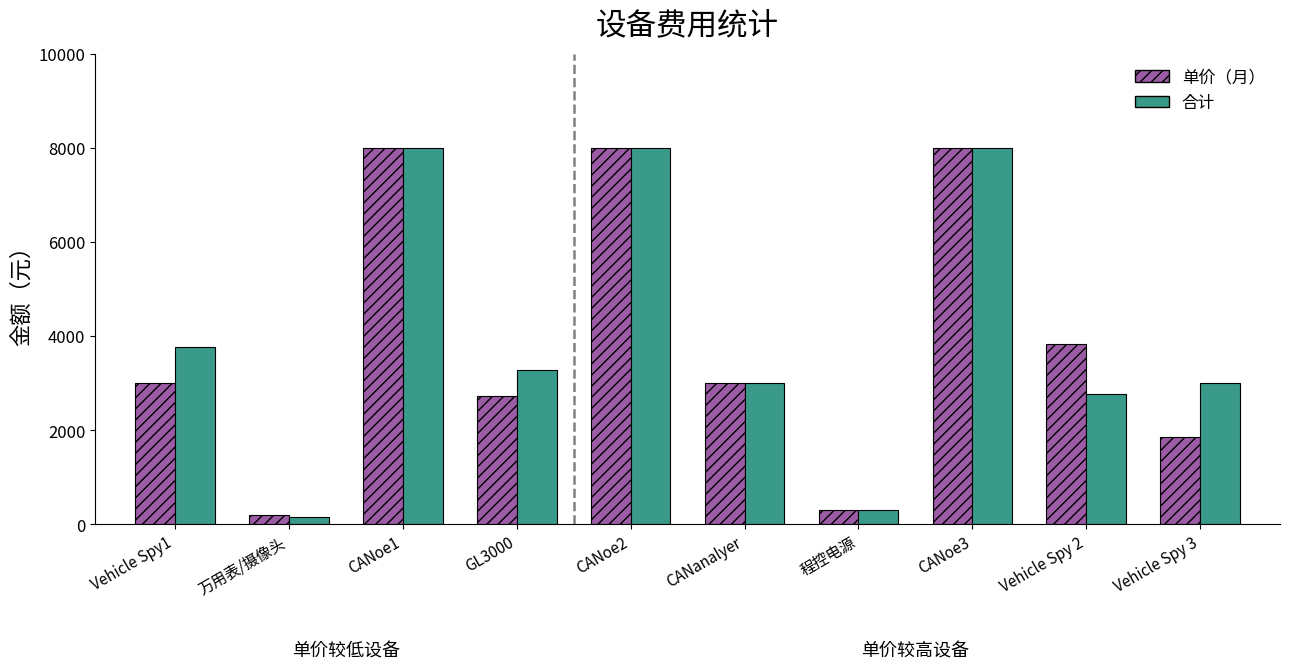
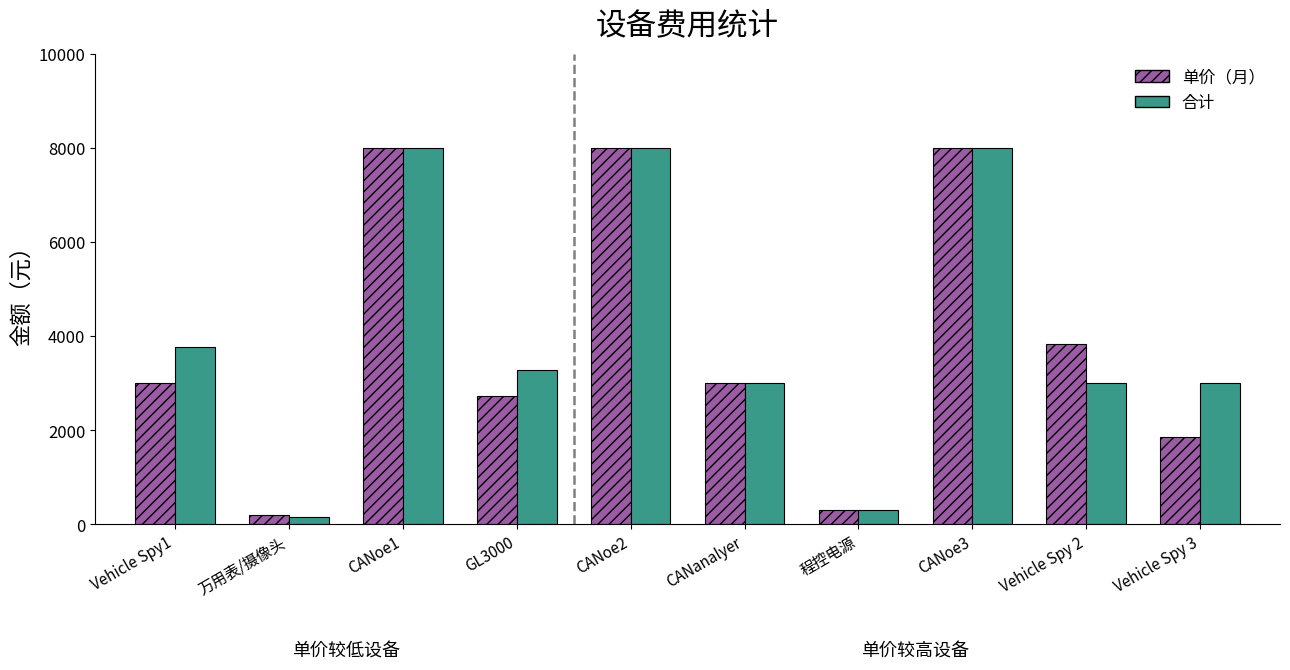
合计, Vehicle Spy 2: 2800 -> 3000
